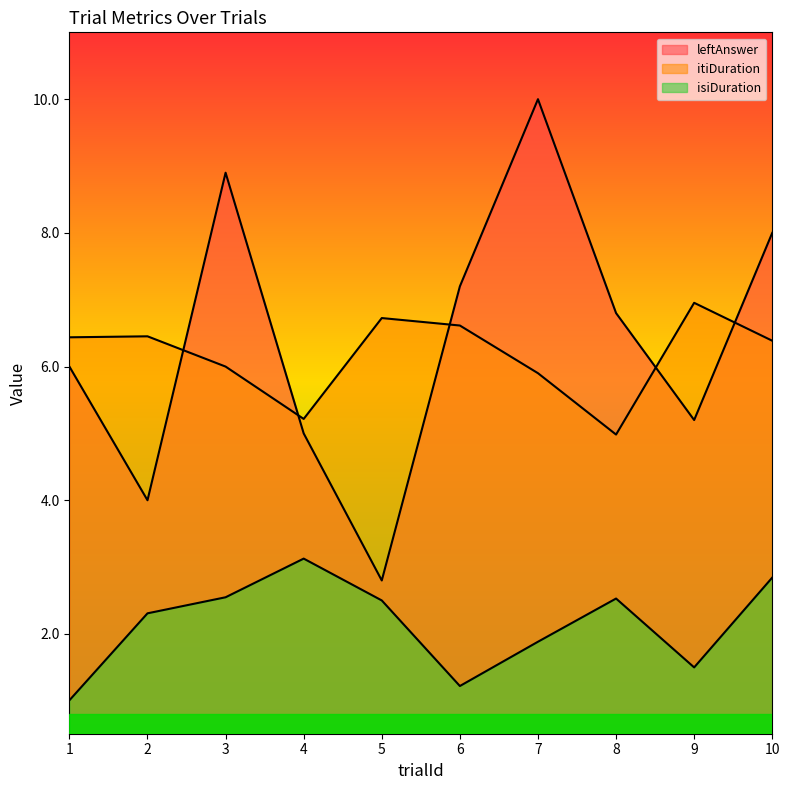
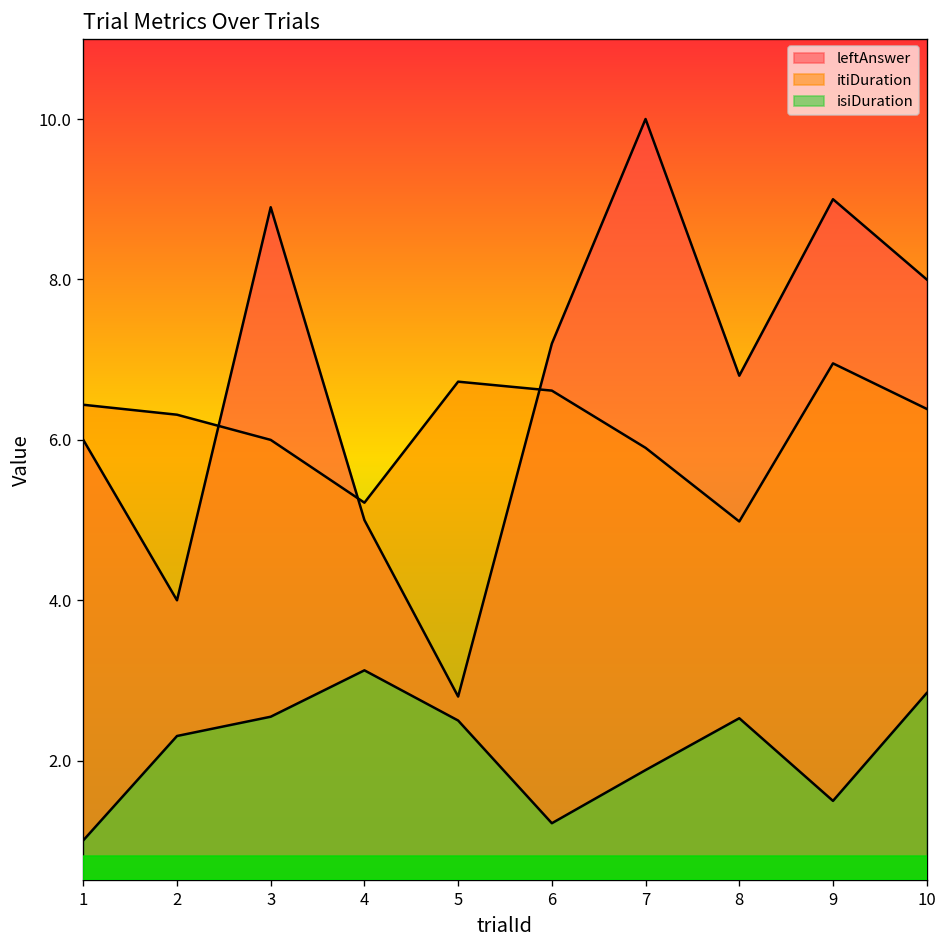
itiDuration, 2: 6.5 -> 6.3
leftAnswer, 9: 5.2 -> 9.0
